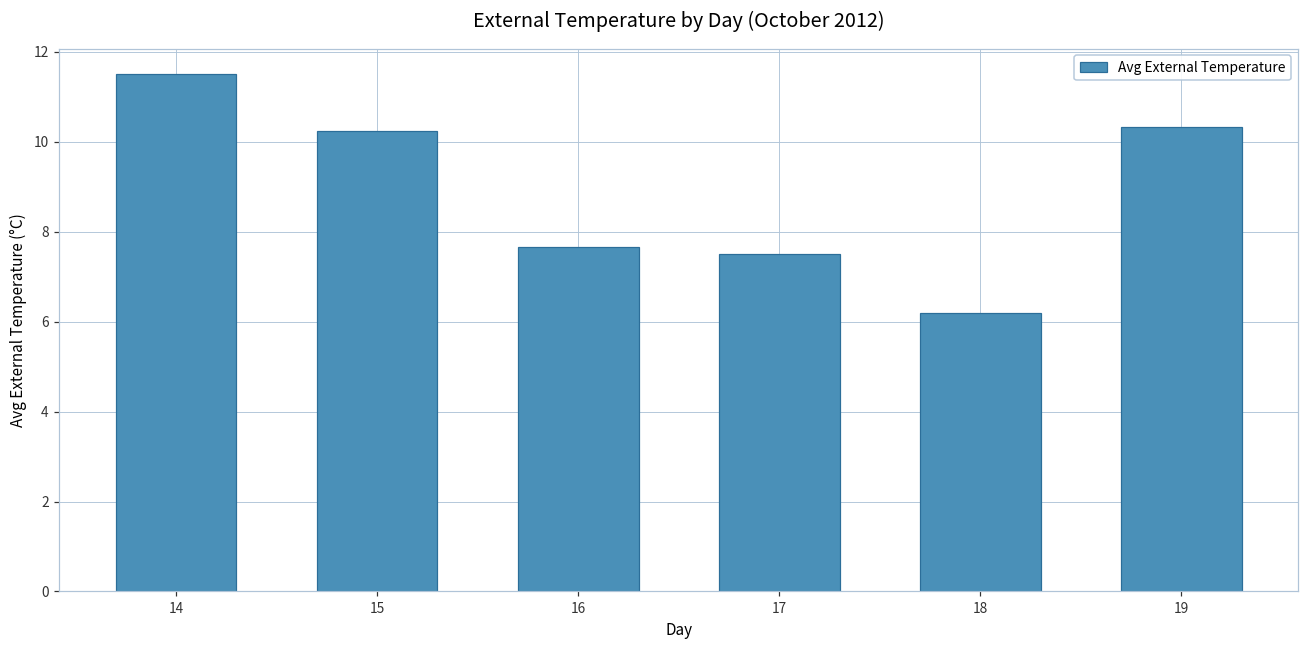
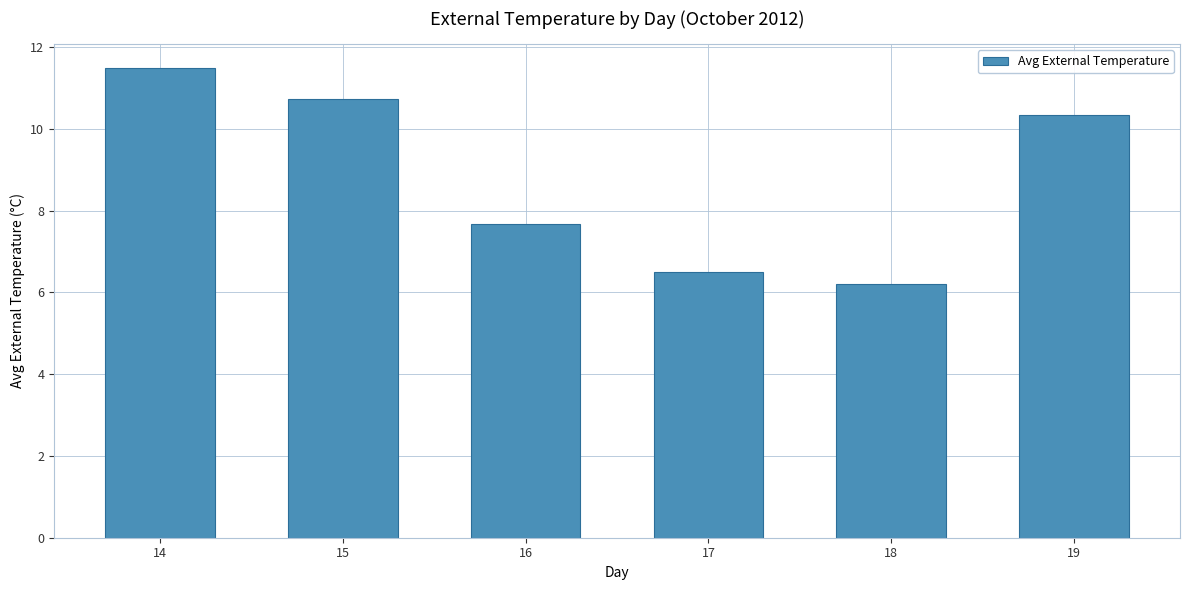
15: 10.3 -> 10.7
17: 7.5 -> 6.5
